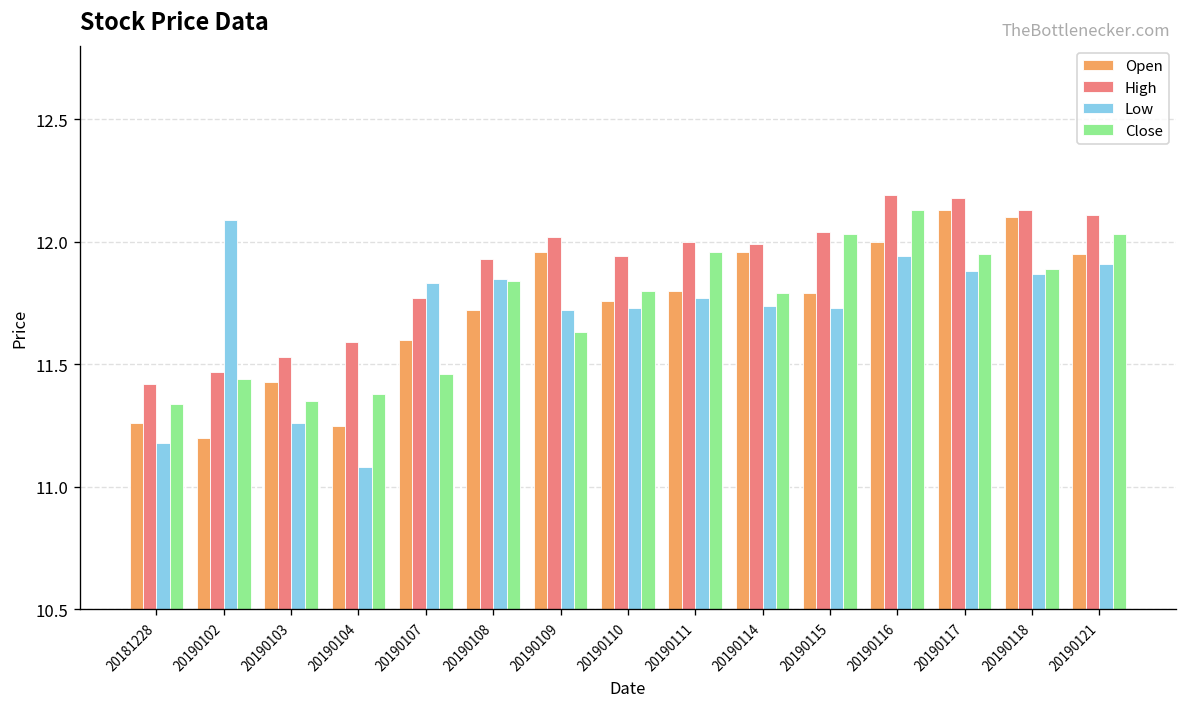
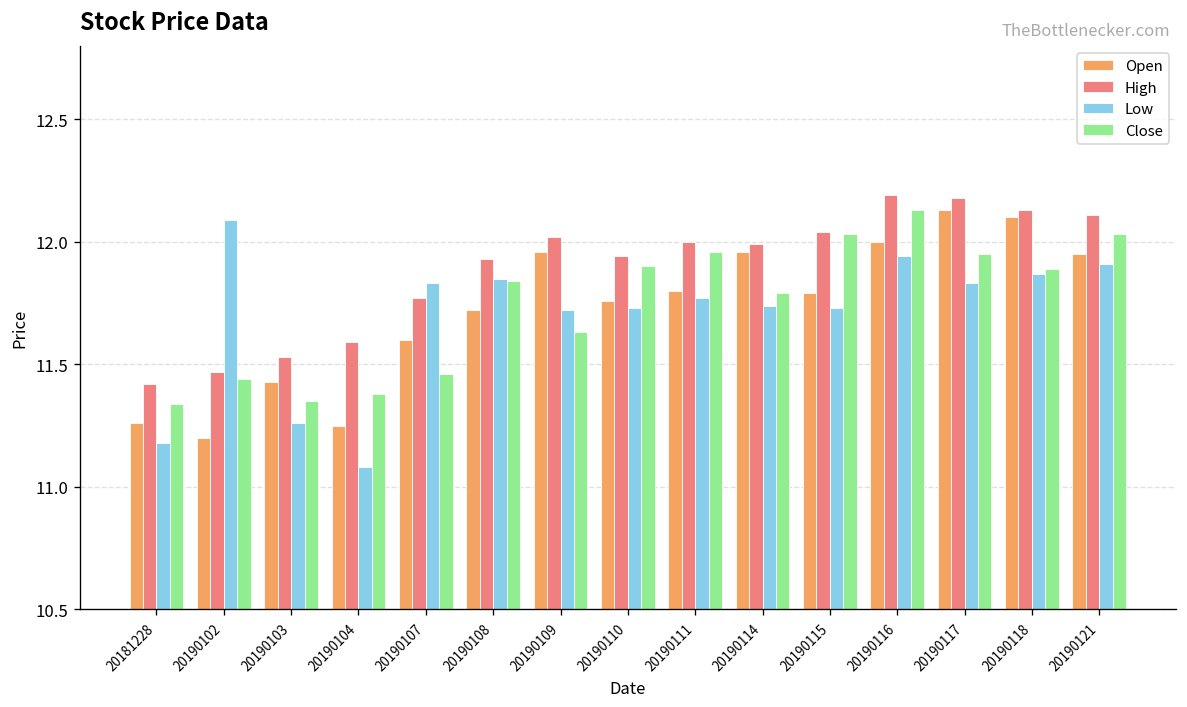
Close, 20190110: 11.8 -> 11.9
Low, 20190117: 11.88 -> 11.83
